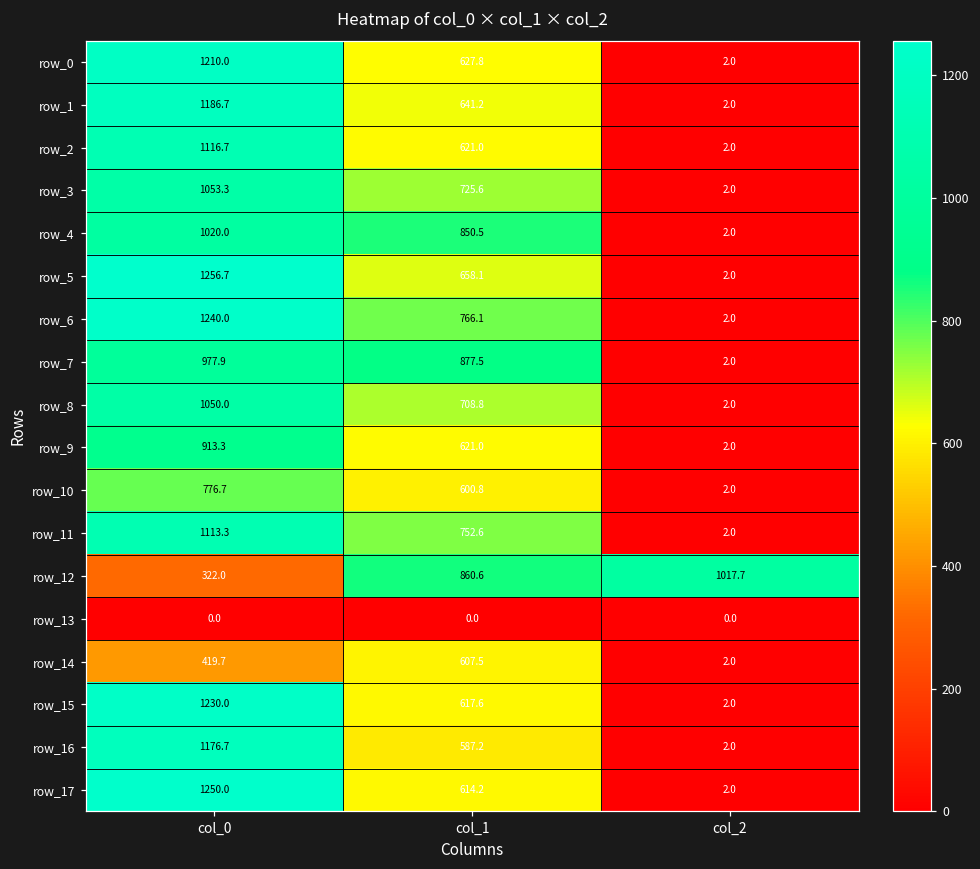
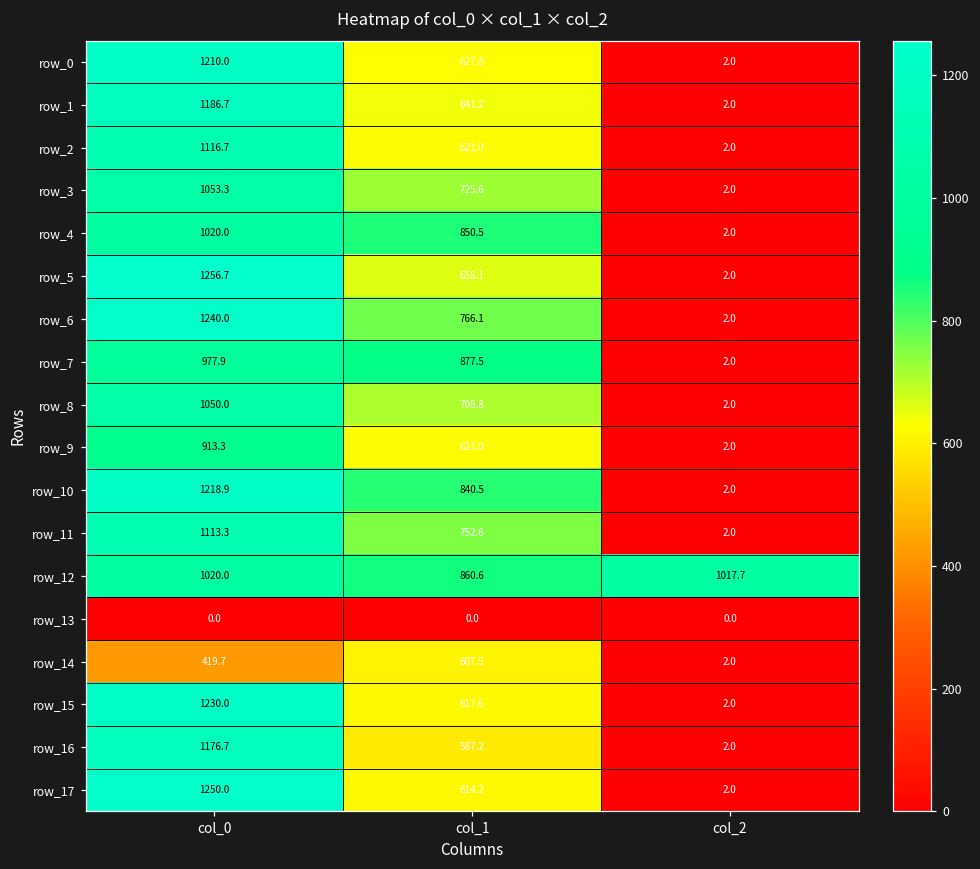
row_10, col_0: 776.7 -> 1218.9
row_10, col_1: 600.8 -> 840.5
row_12, col_0: 322.0 -> 1020.0
